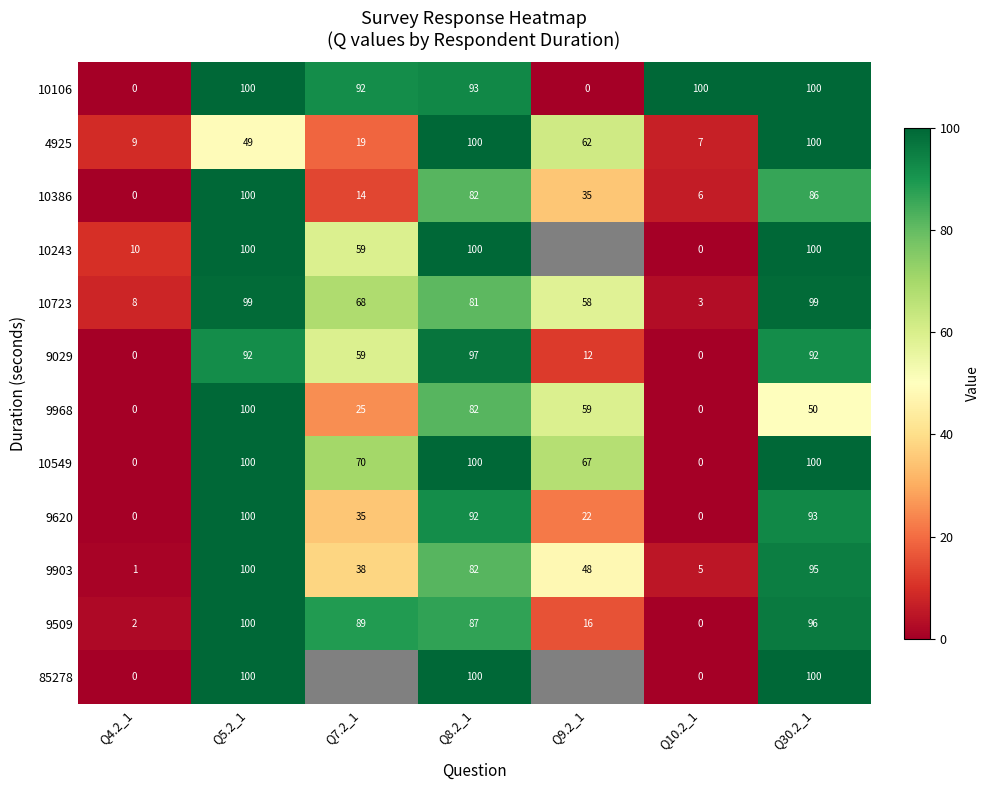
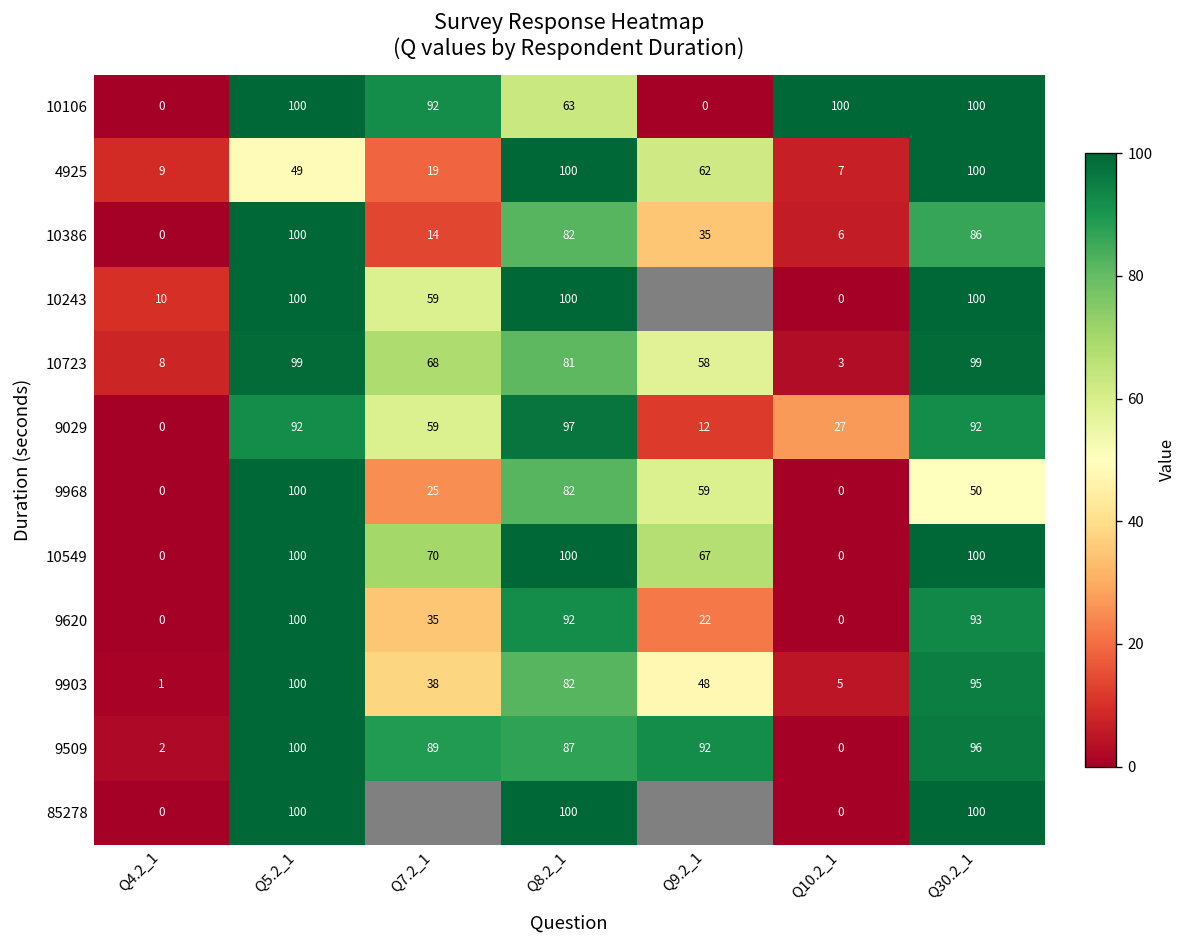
10106, Q8.2_1: 93 -> 63
9029, Q10.2_1: 0 -> 27
9509, Q9.2_1: 16 -> 92
